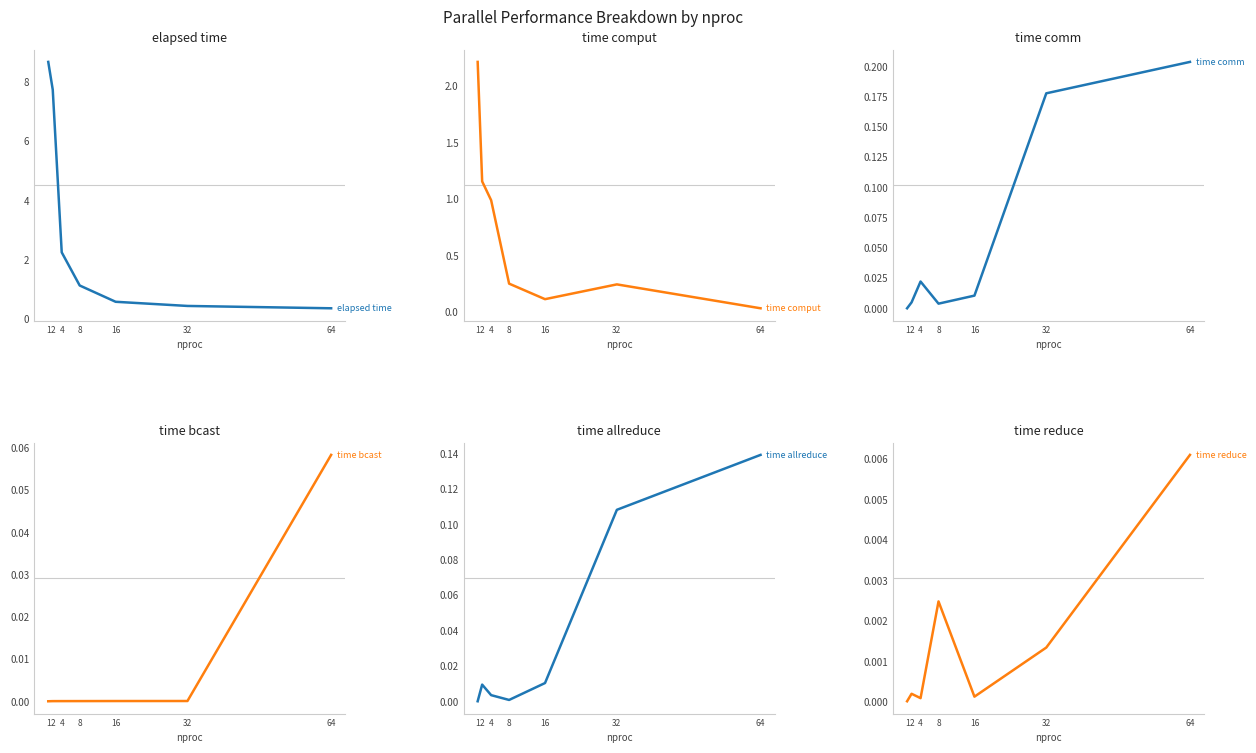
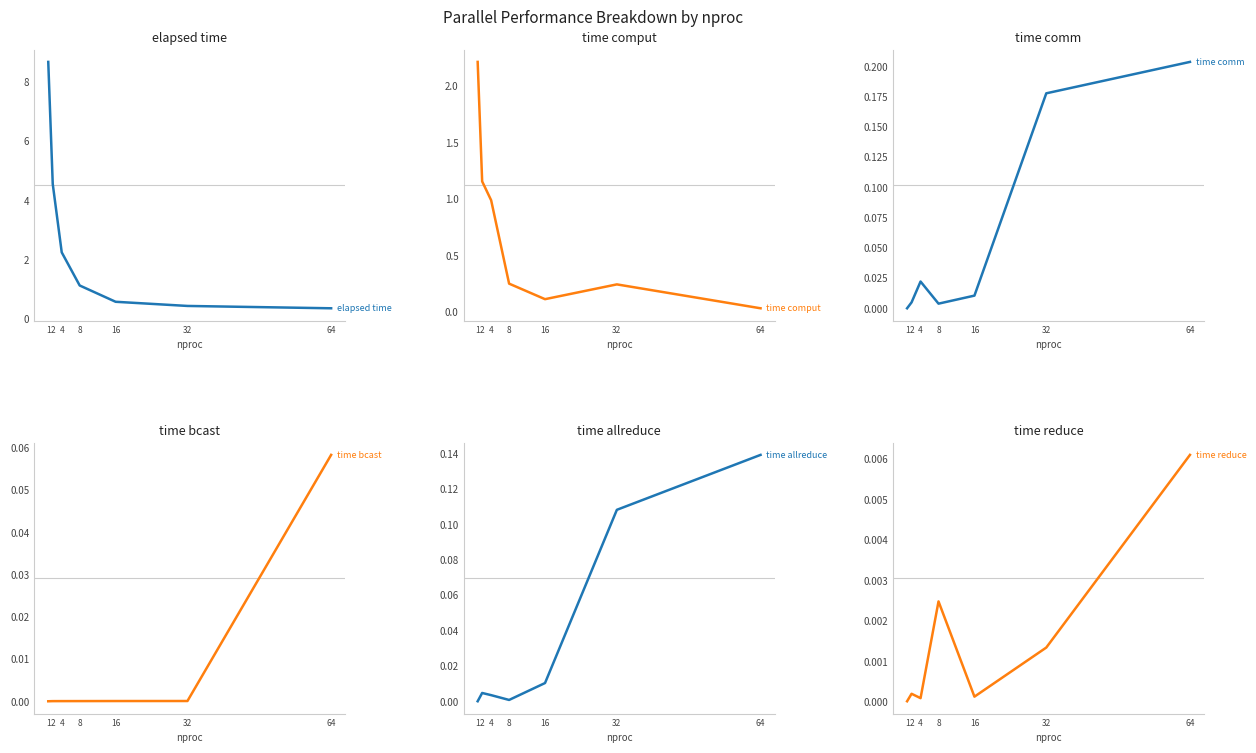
elapsed time, 2: 7.7 -> 4.5
time allreduce, 2: 0.009 -> 0.005
